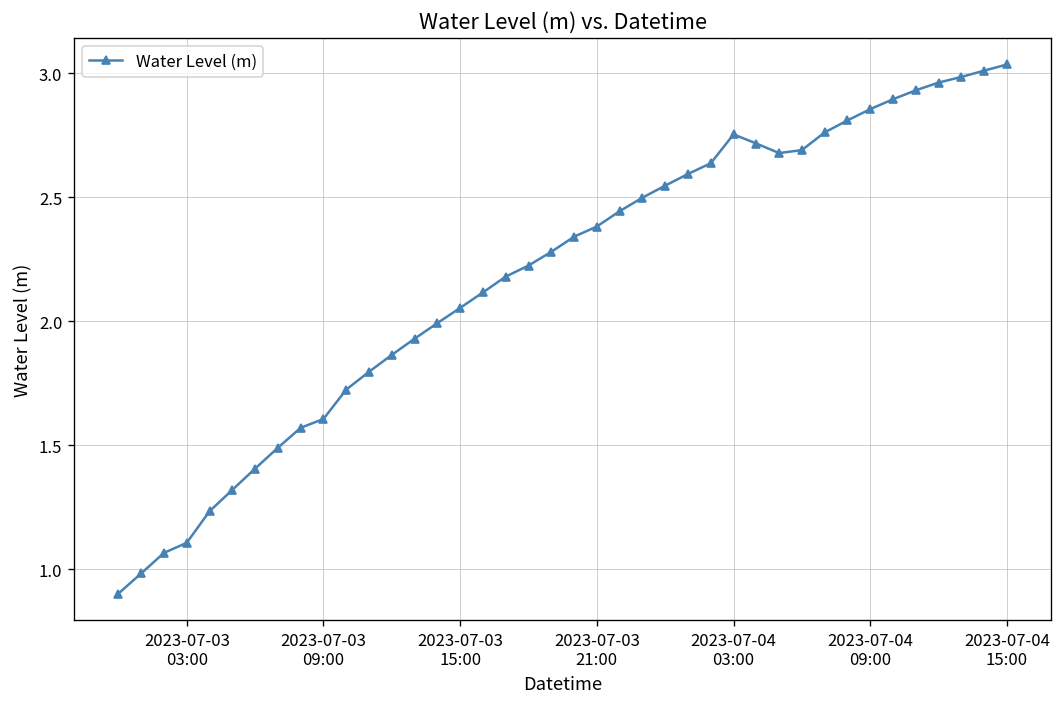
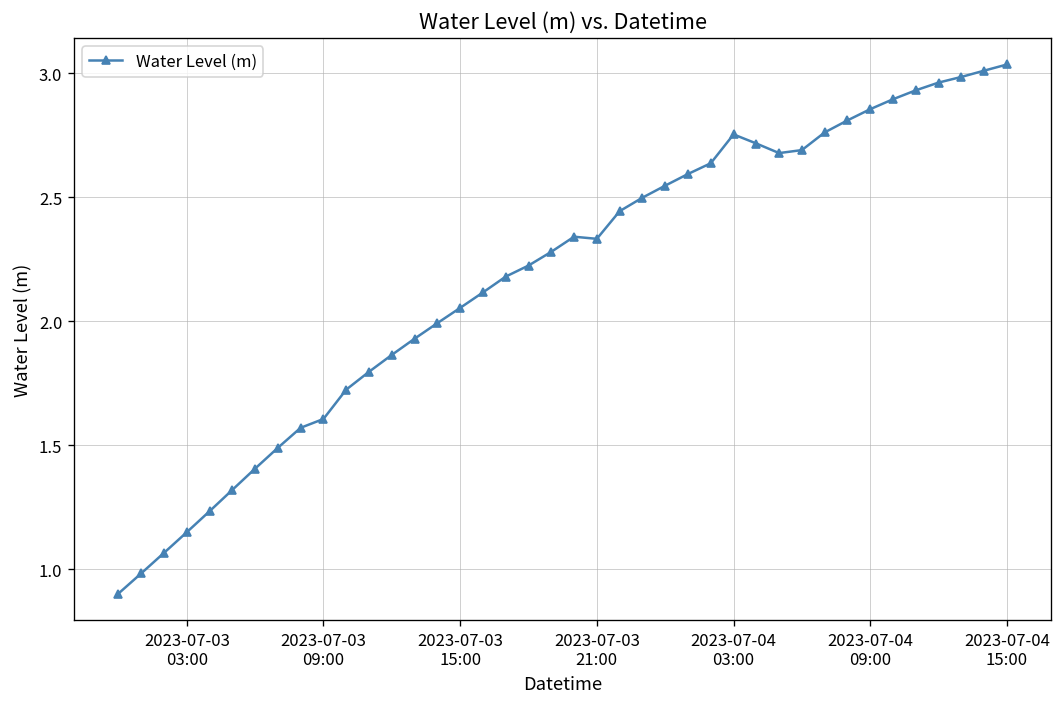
2023-07-03 03:00: 1.11 -> 1.15
2023-07-03 21:00: 2.38 -> 2.33
